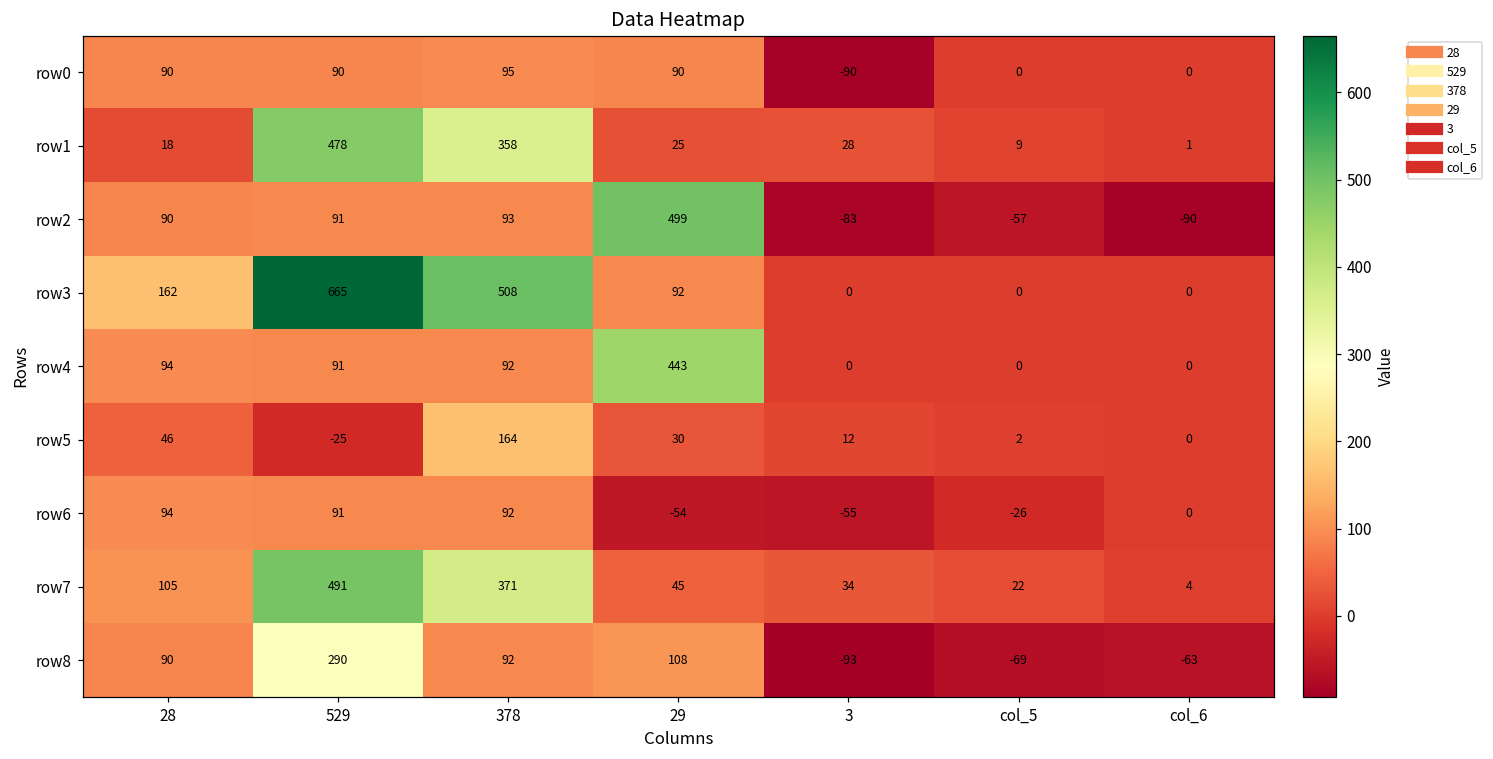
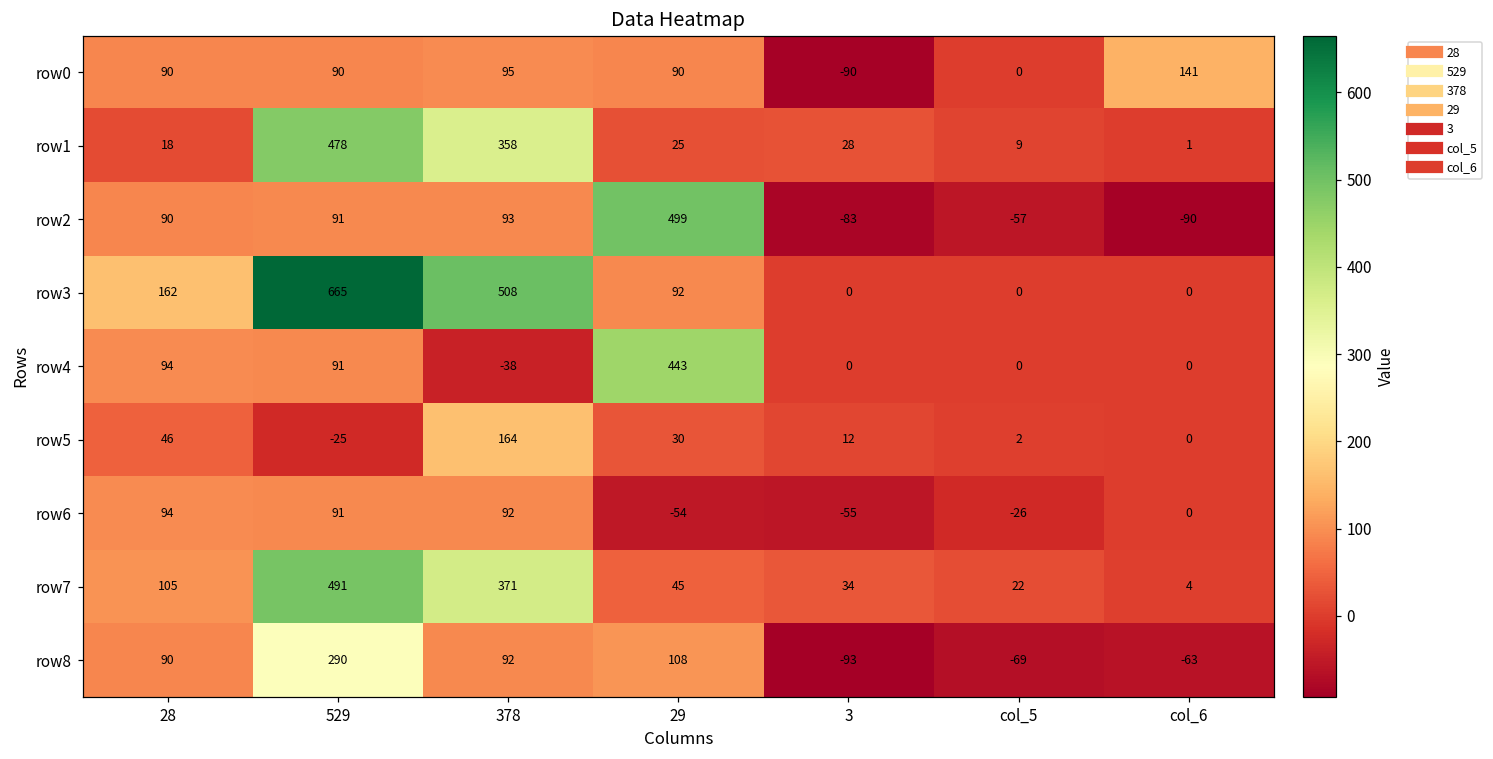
row0, col_6: 0 -> 141
row4, 378: 92 -> -38
